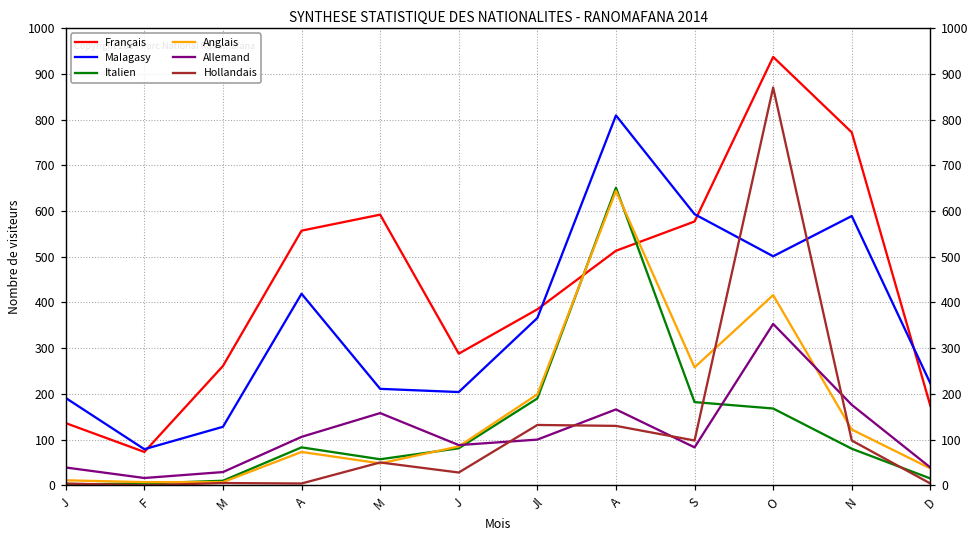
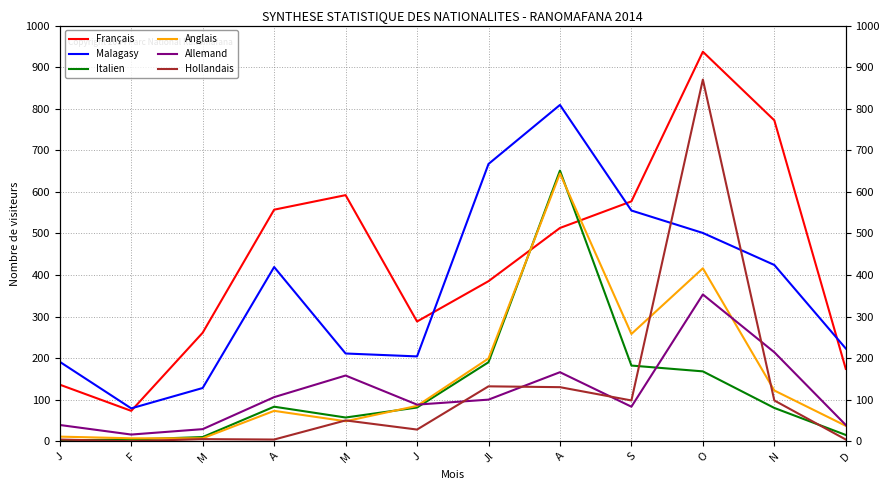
MaIagasy, Jl: 370 -> 670
MaIagasy, S: 590 -> 560
MaIagasy, N: 590 -> 420
Allemand, N: 180 -> 210
